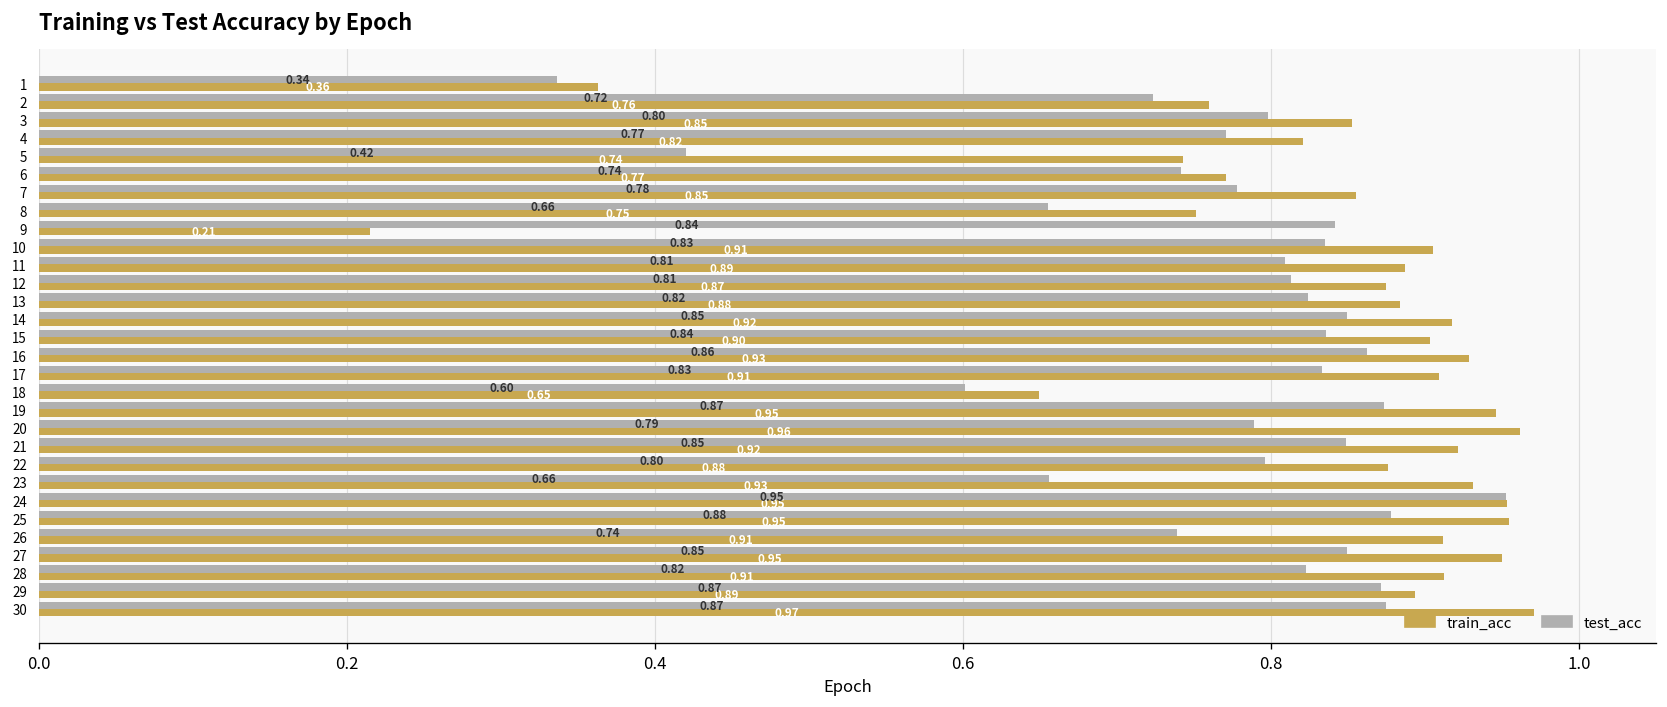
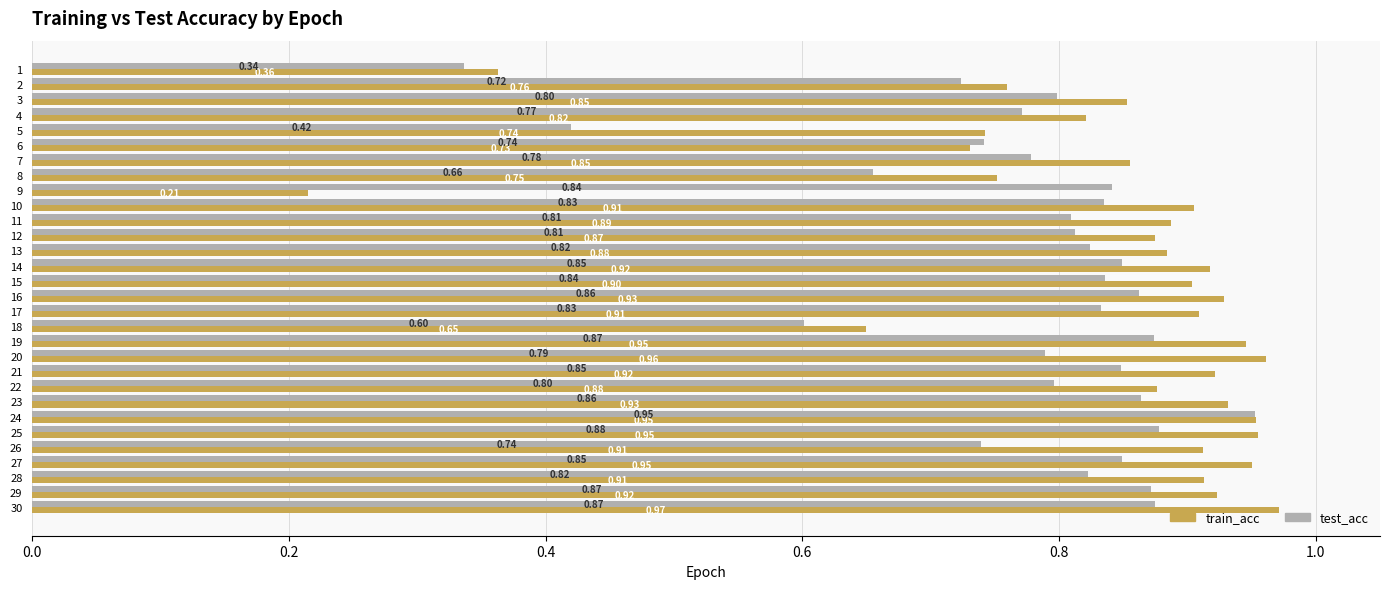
train_acc, 6: 0.77 -> 0.73
test_acc, 23: 0.66 -> 0.86
train_acc, 29: 0.89 -> 0.92
